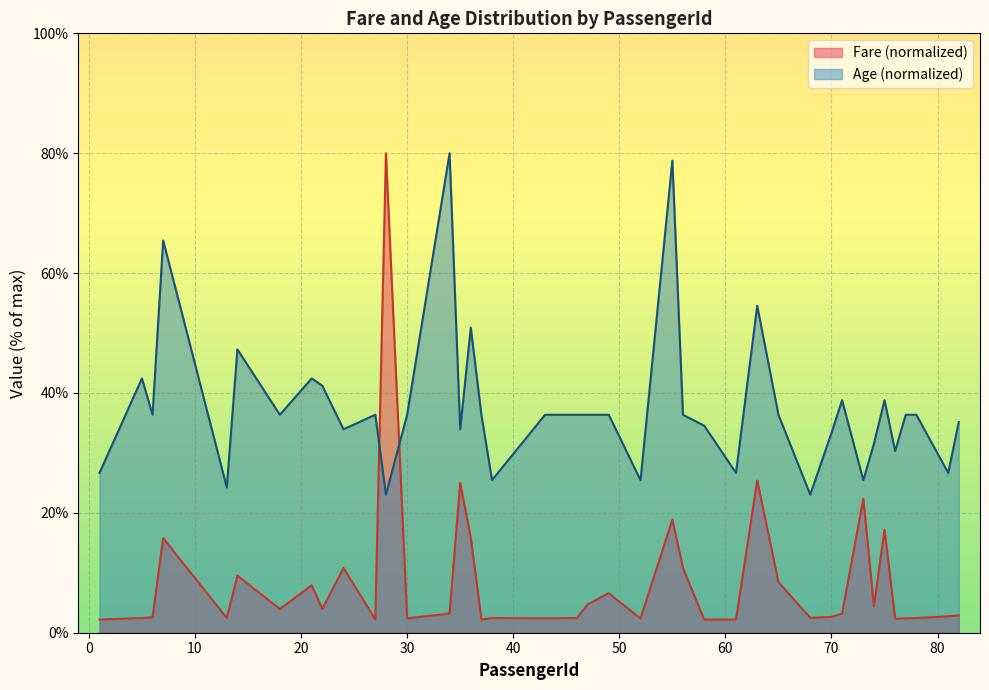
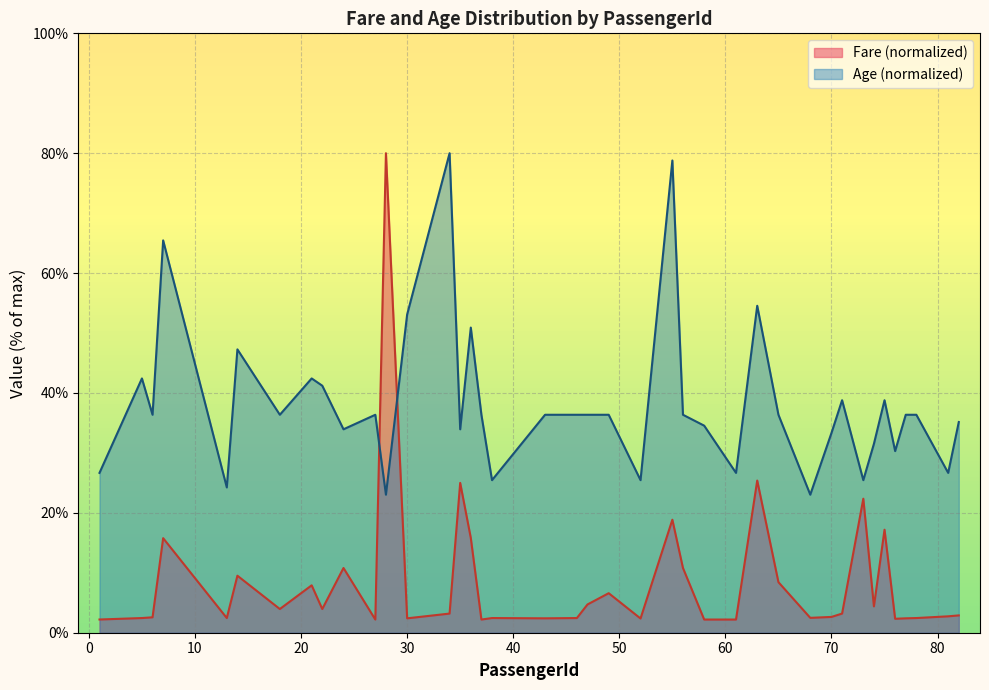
Age (normalized), 30: 36% -> 53%
